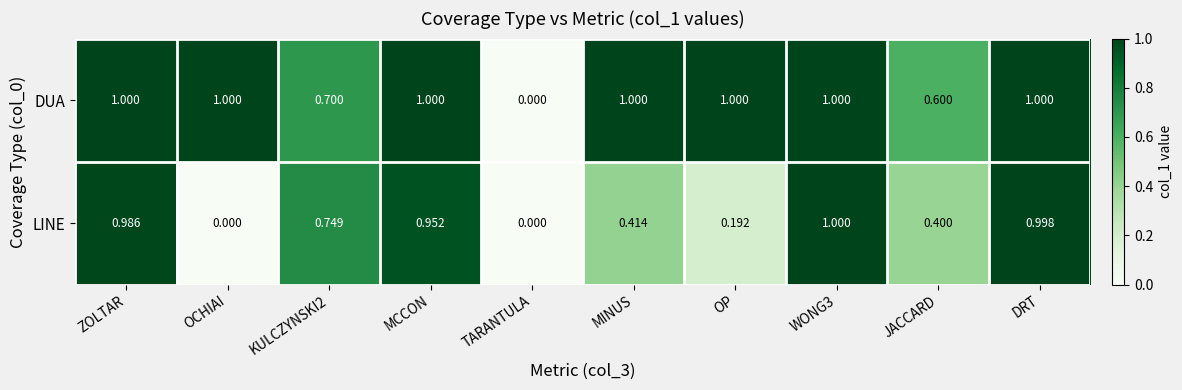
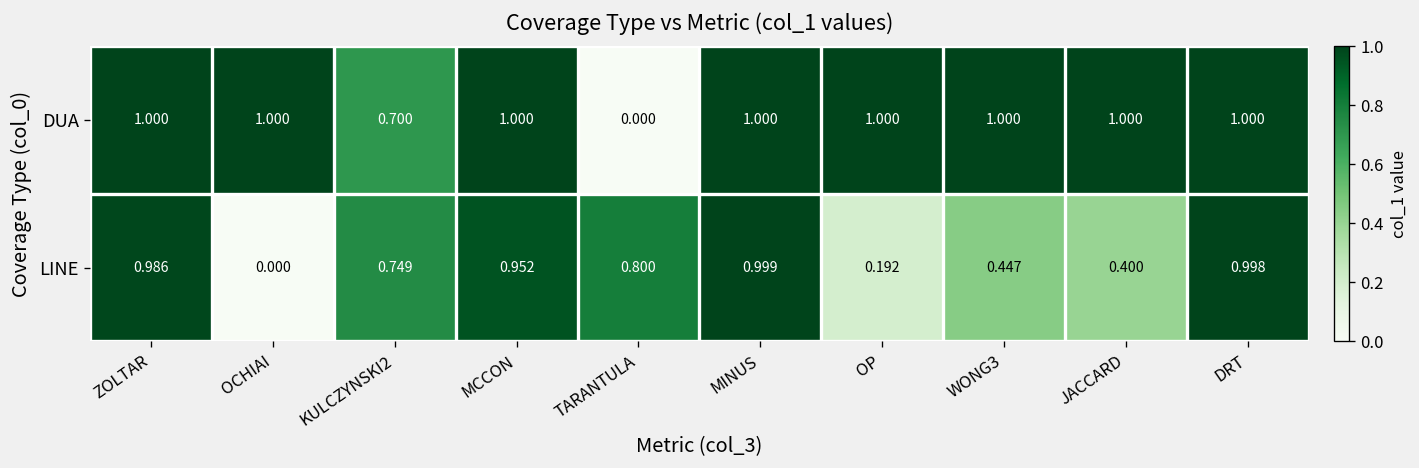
DUA, JACCARD: 0.600 -> 1.000
LINE, TARANTULA: 0.000 -> 0.800
LINE, MINUS: 0.414 -> 0.999
LINE, WONG3: 1.000 -> 0.447
